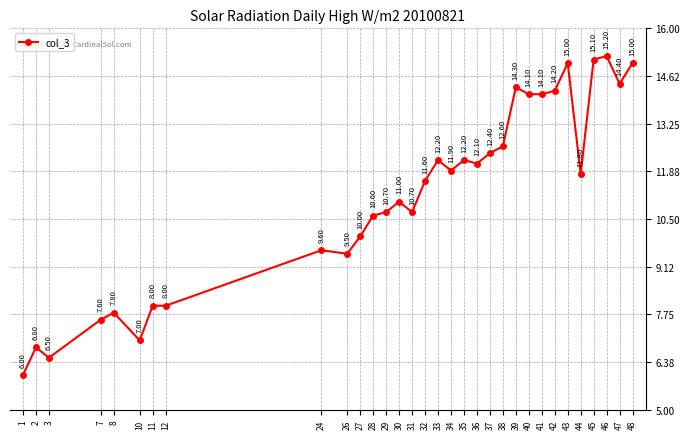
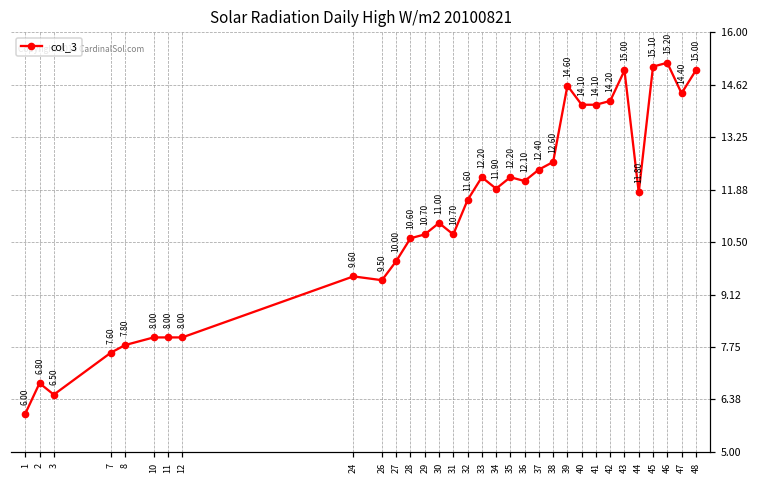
10: 7.00 -> 8.00
39: 14.30 -> 14.60
